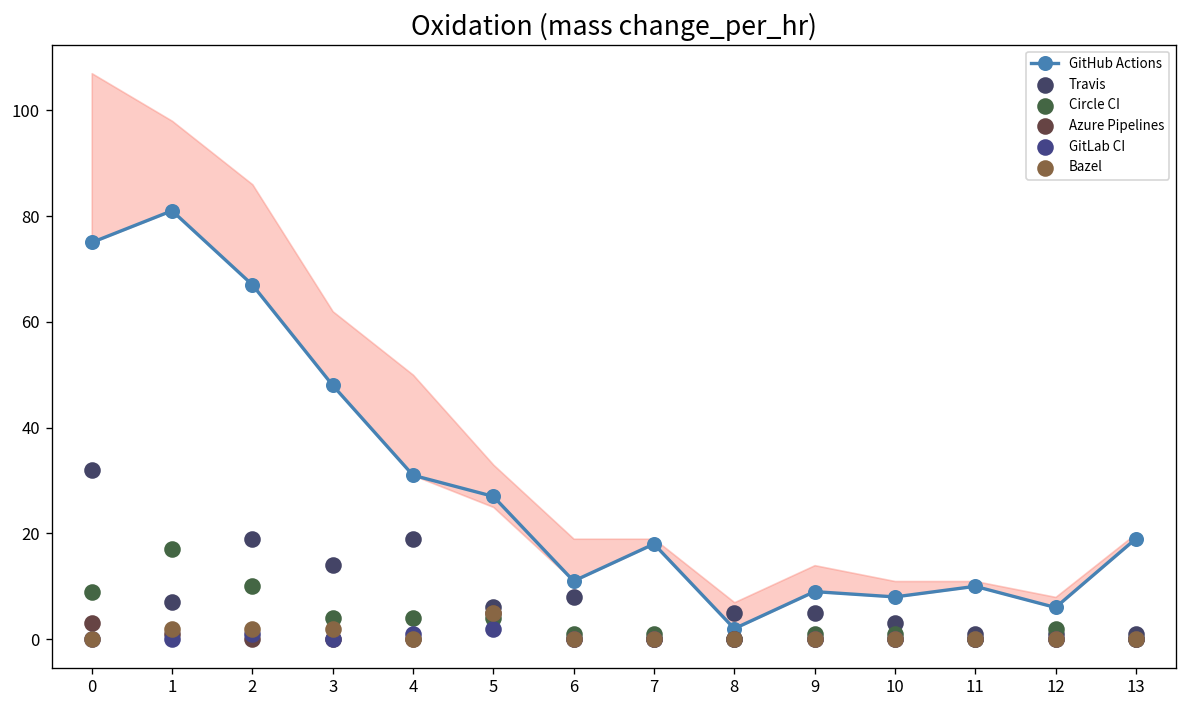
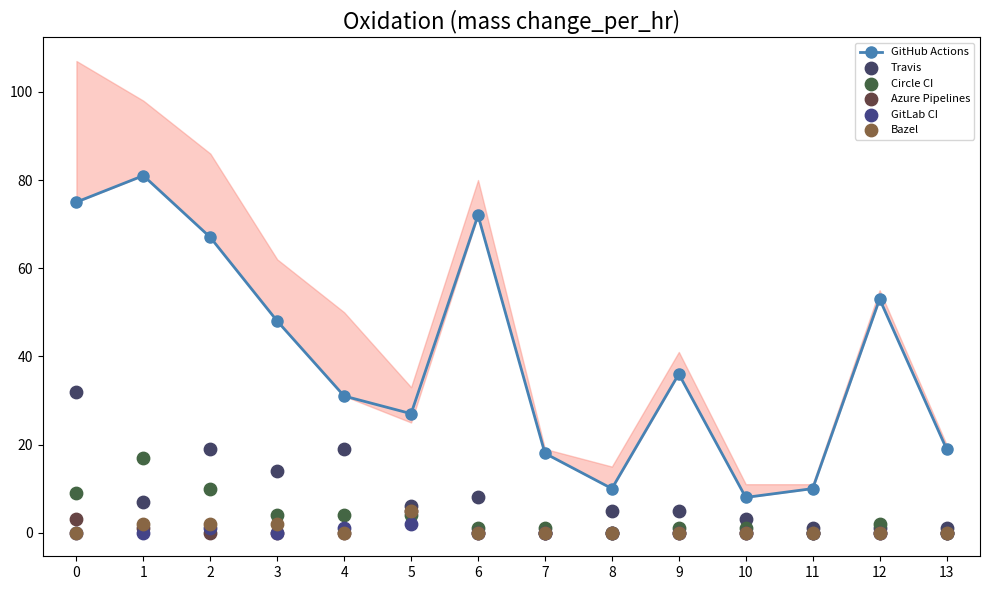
GitHub Actions, 6: 11 -> 72
GitHub Actions, 8: 2 -> 10
GitHub Actions, 9: 9 -> 36
GitHub Actions, 12: 6 -> 53
